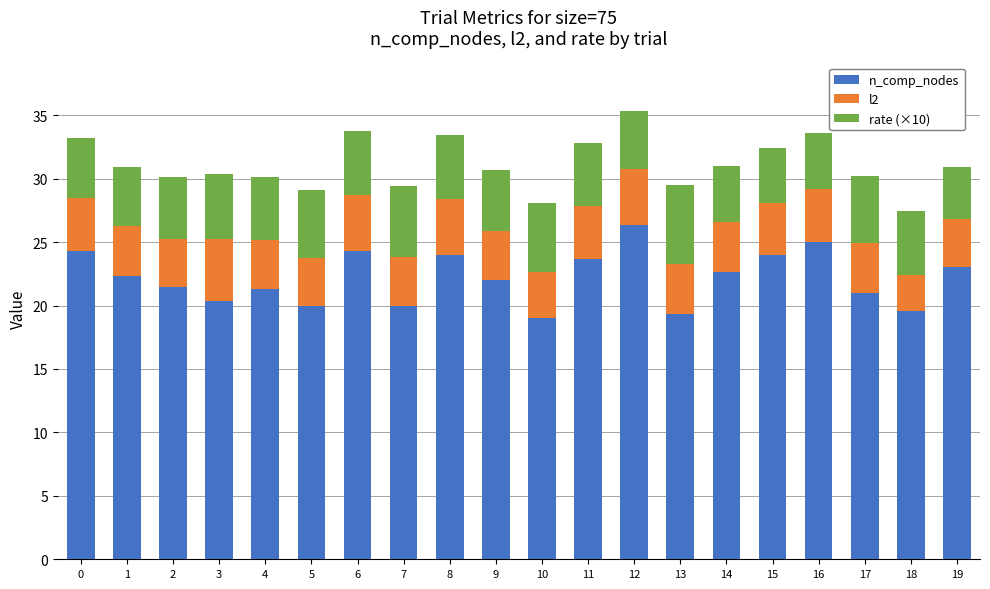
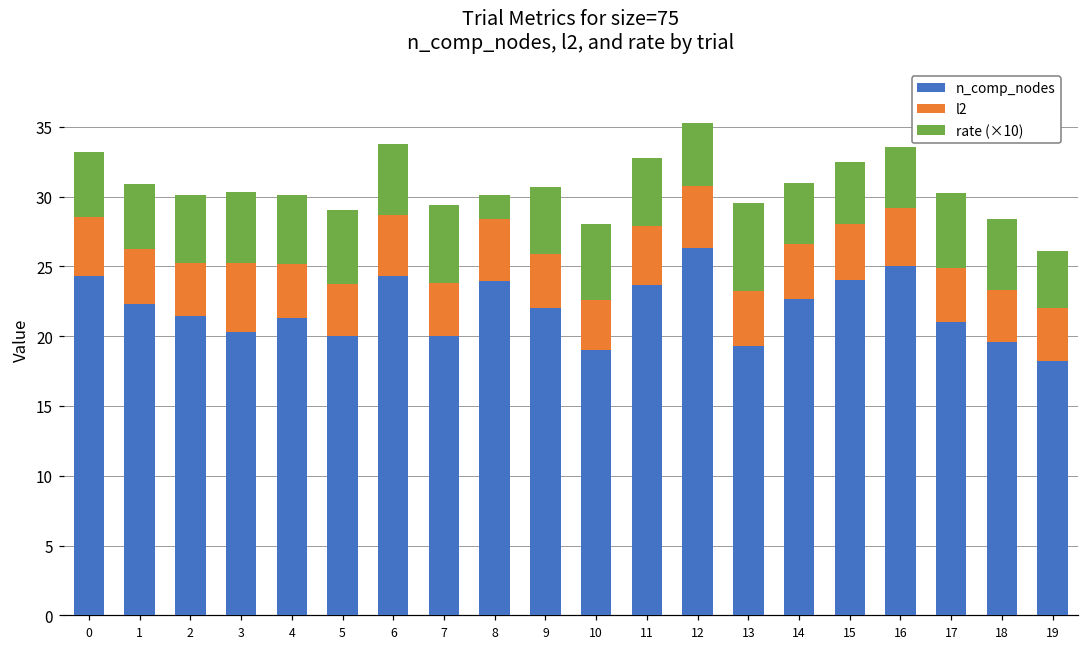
rate (×10), 8: 5.1 -> 1.8
l2, 18: 2.8 -> 3.8
n_comp_nodes, 19: 23.0 -> 18.2
